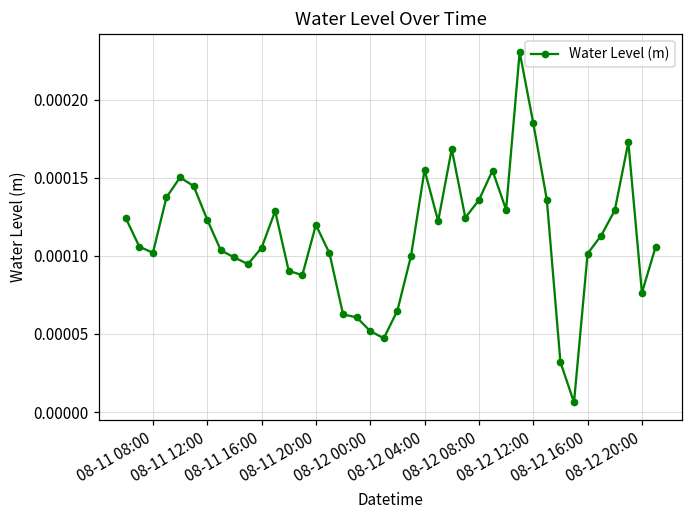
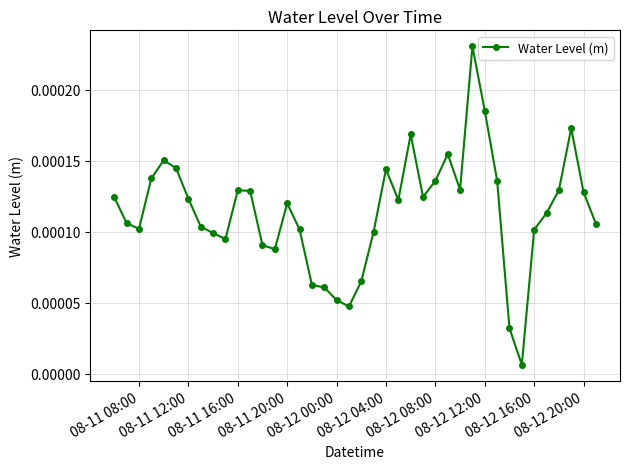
08-11 16:00: 0.000105 -> 0.000129
08-12 04:00: 0.000155 -> 0.000144
08-12 20:00: 0.000076 -> 0.000128
